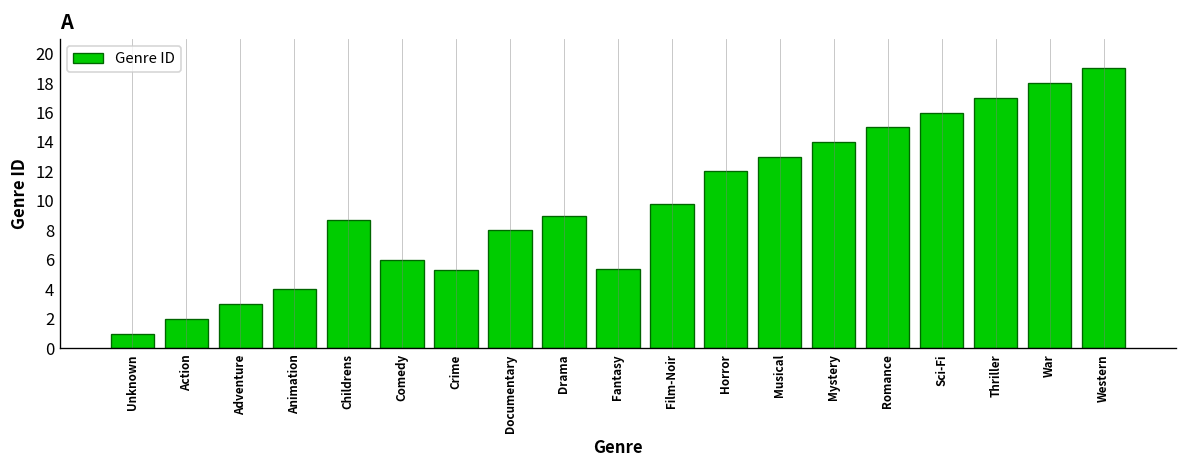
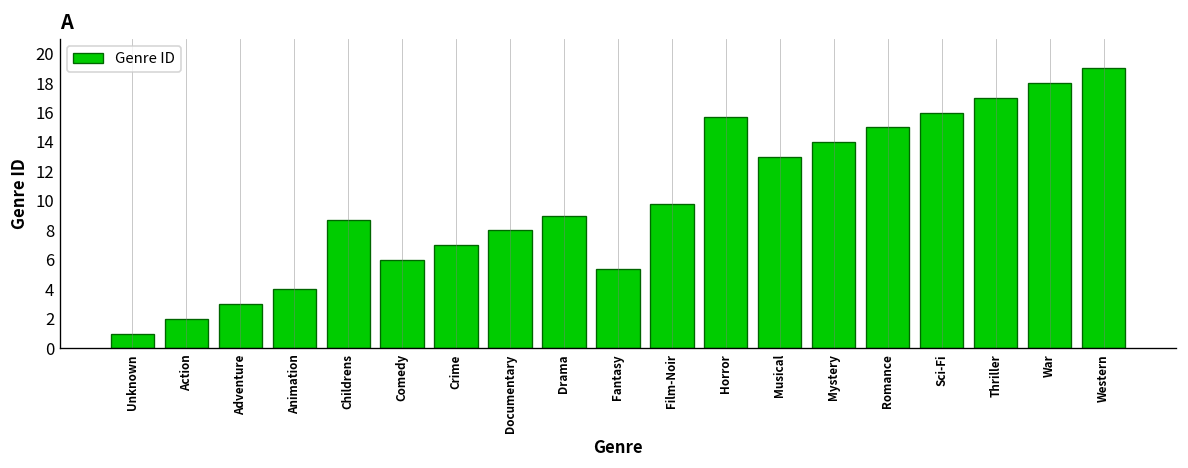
Crime: 5.3 -> 7.0
Horror: 12.0 -> 15.7
